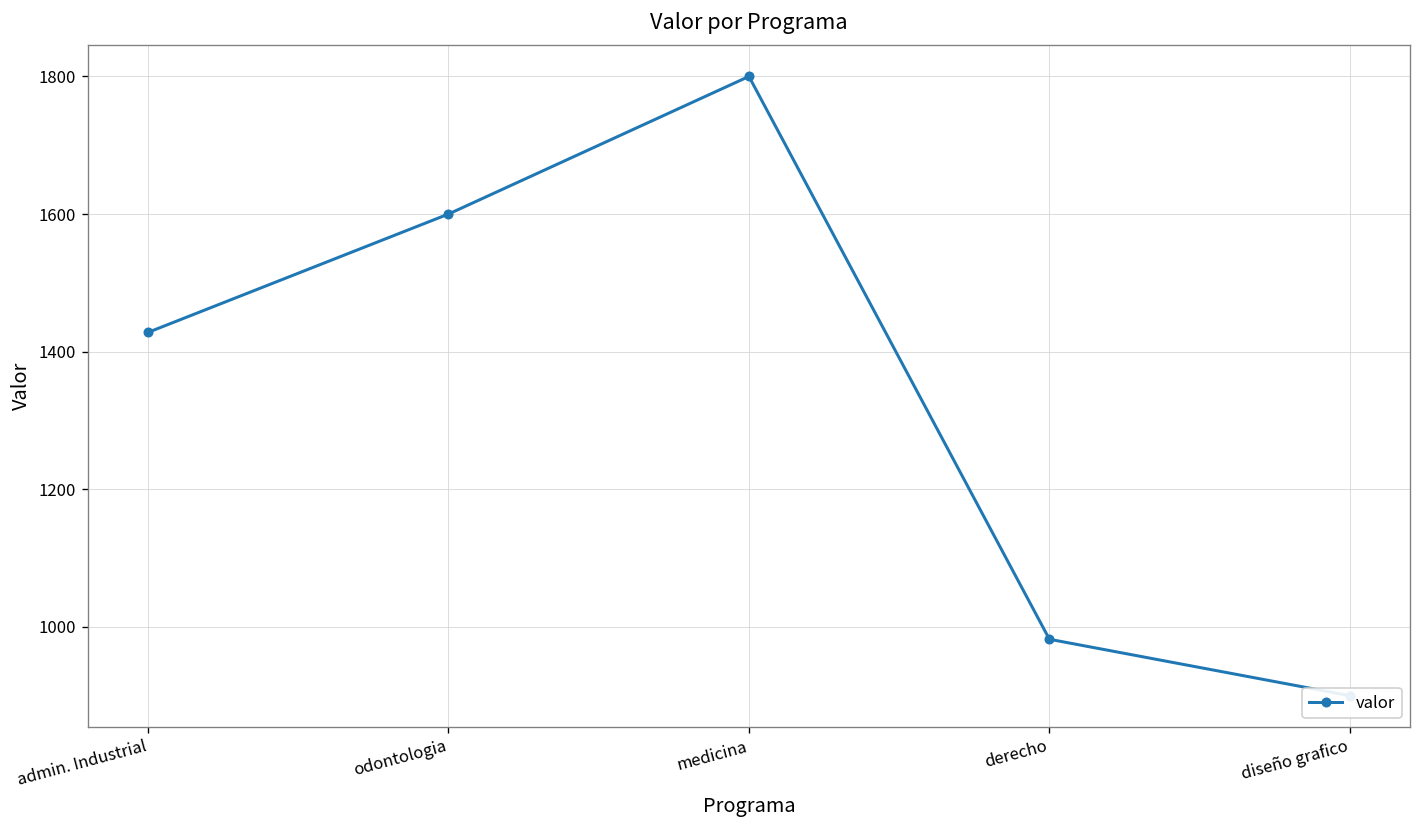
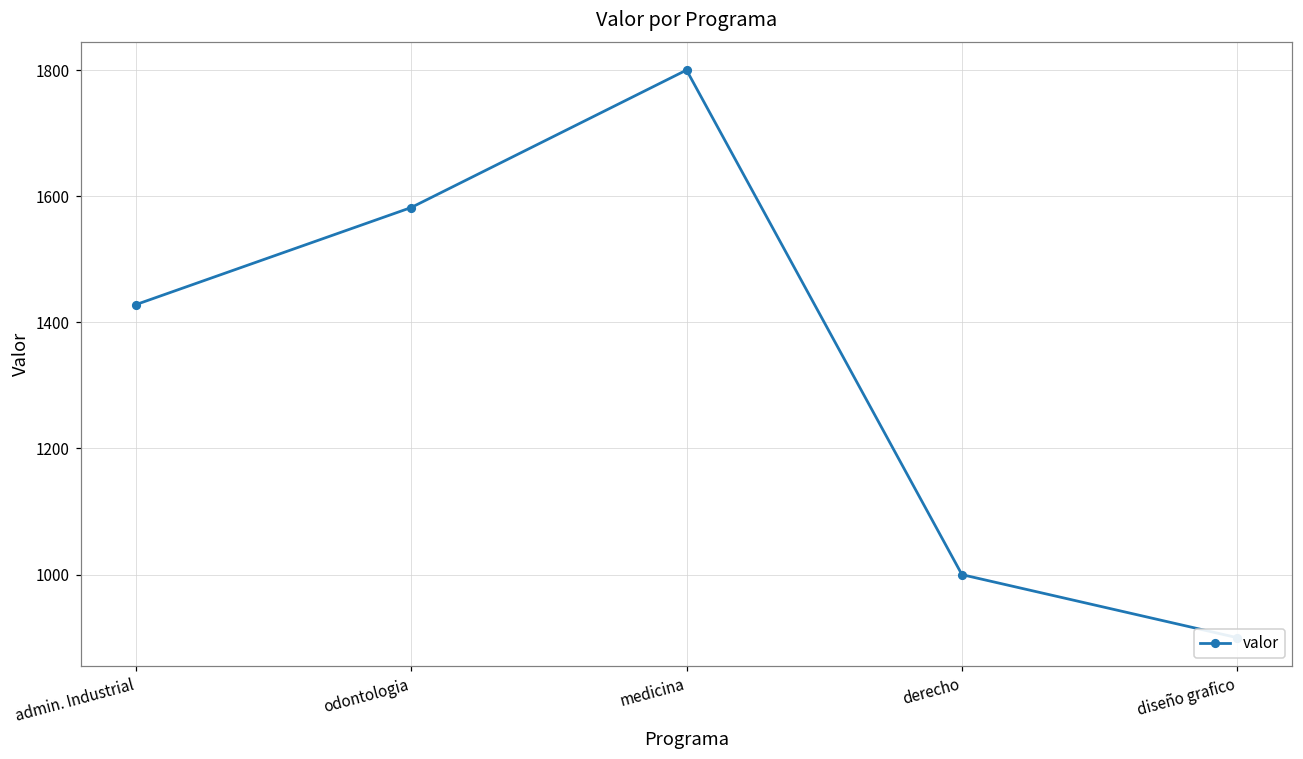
odontologia: 1600 -> 1580
derecho: 980 -> 1000
